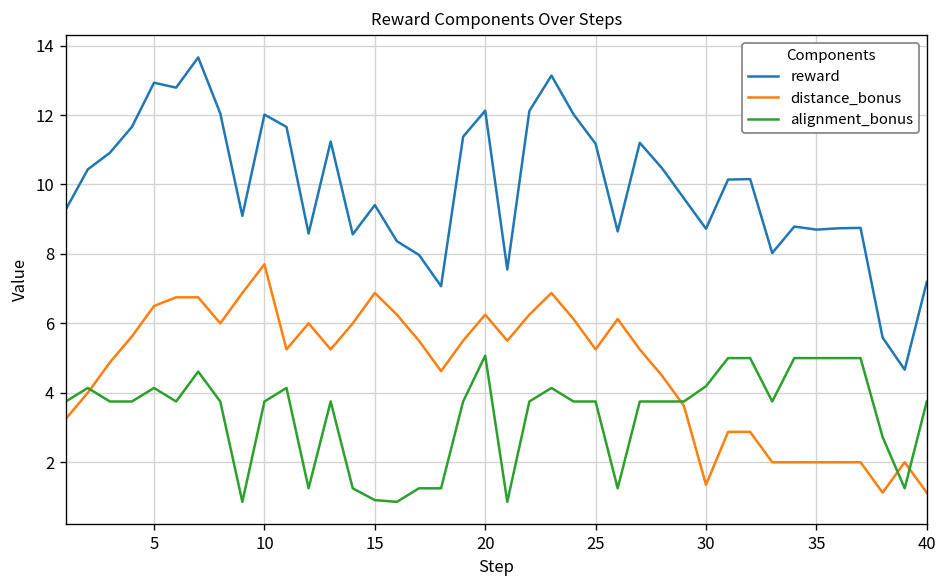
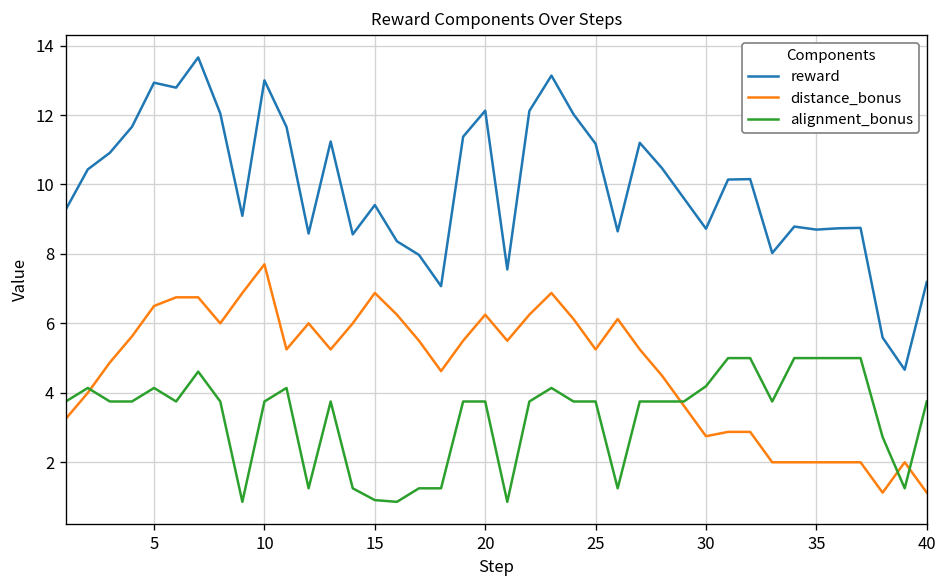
reward, 10: 12.0 -> 13.0
alignment_bonus, 20: 5.1 -> 3.8
distance_bonus, 30: 1.4 -> 2.8
